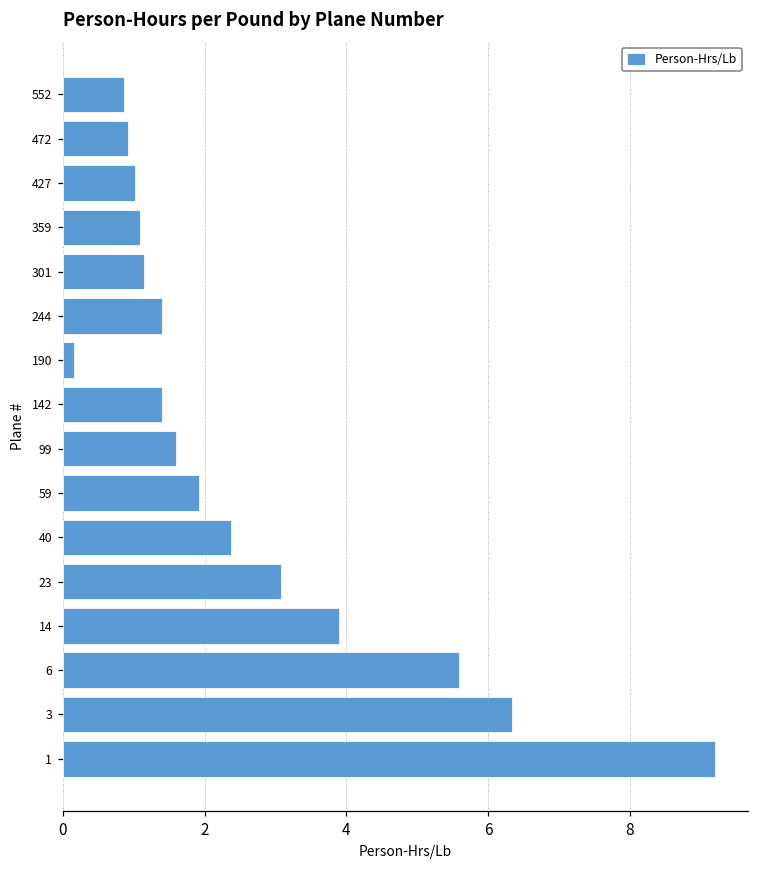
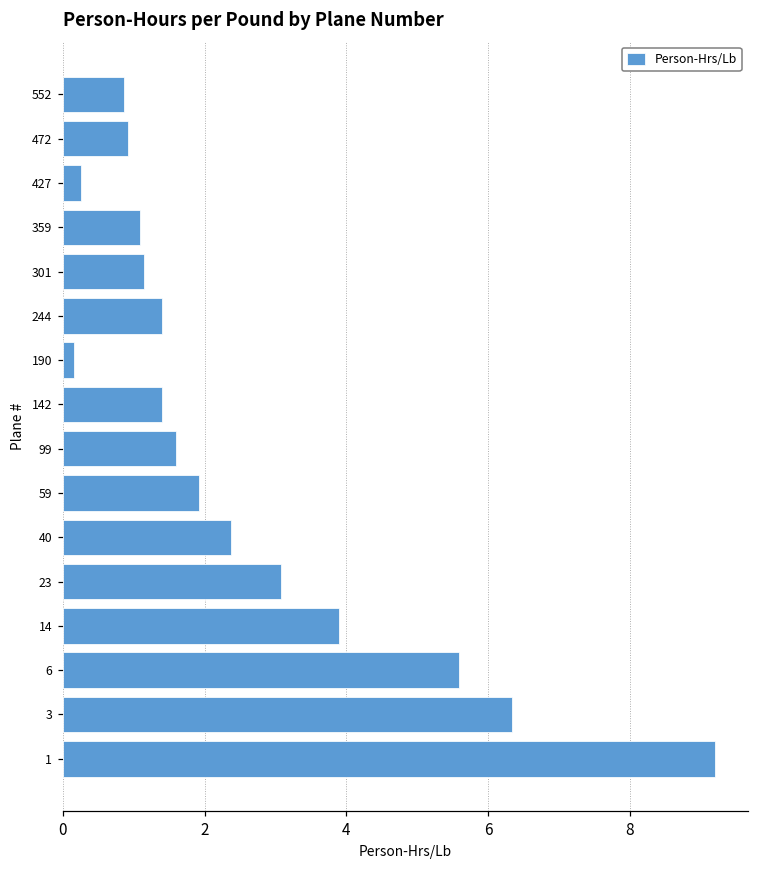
427: 1.0 -> 0.3
